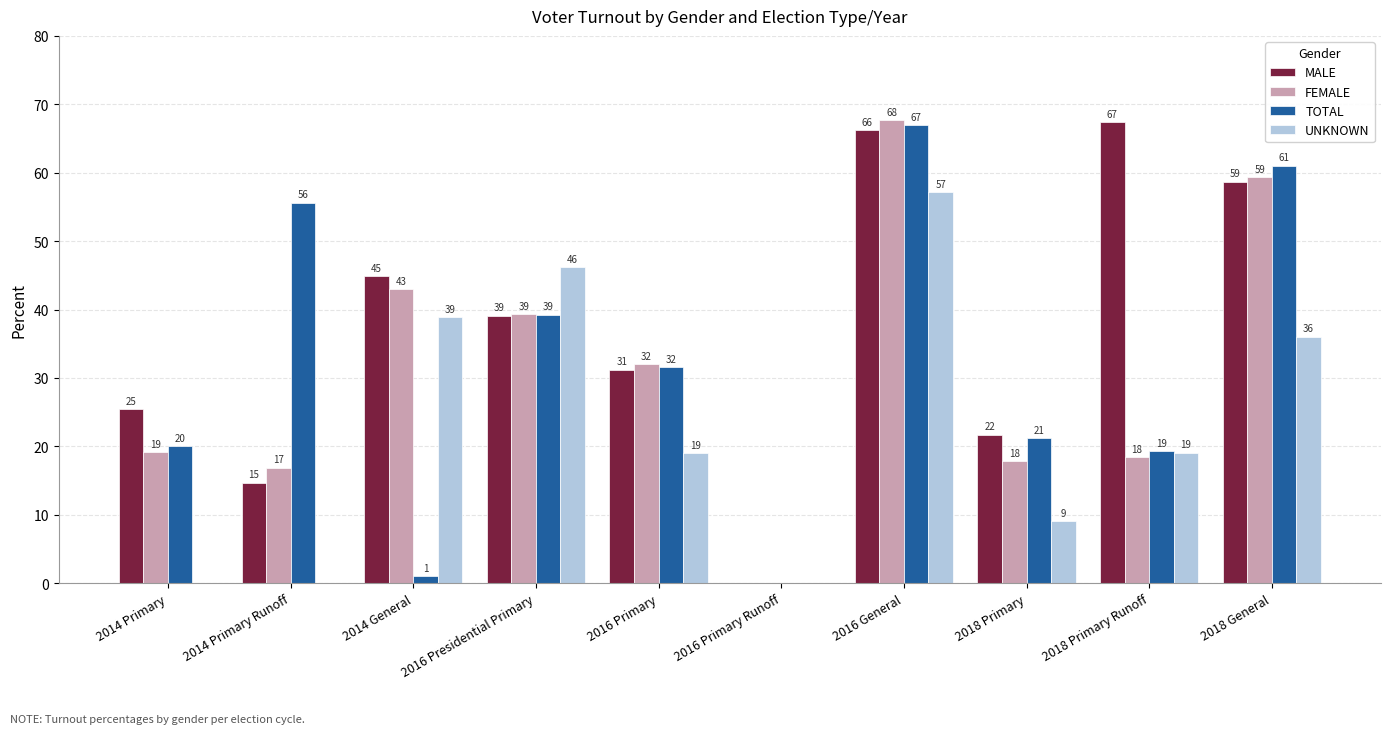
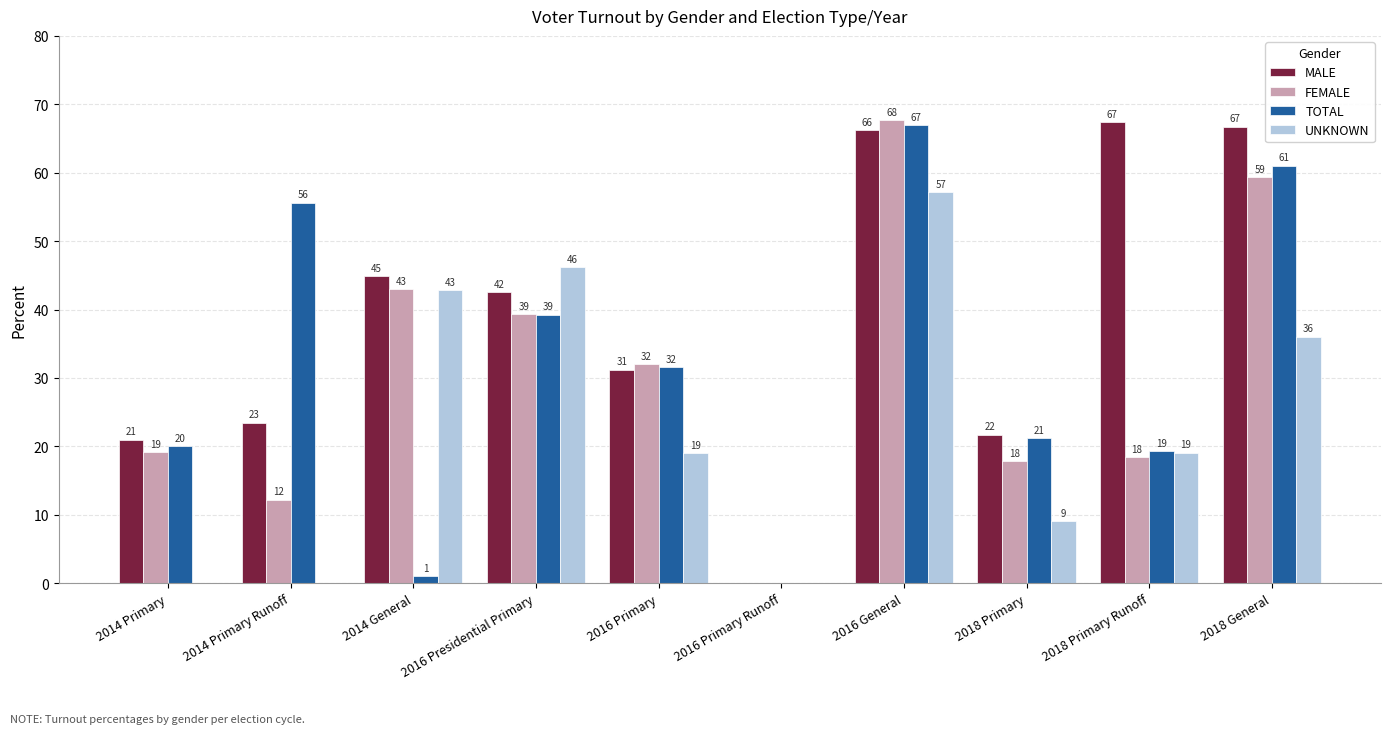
MALE, 2014 Primary: 25 -> 21
MALE, 2014 Primary Runoff: 15 -> 23
FEMALE, 2014 Primary Runoff: 17 -> 12
UNKNOWN, 2014 General: 39 -> 43
MALE, 2016 Presidential Primary: 39 -> 42
MALE, 2018 General: 59 -> 67
